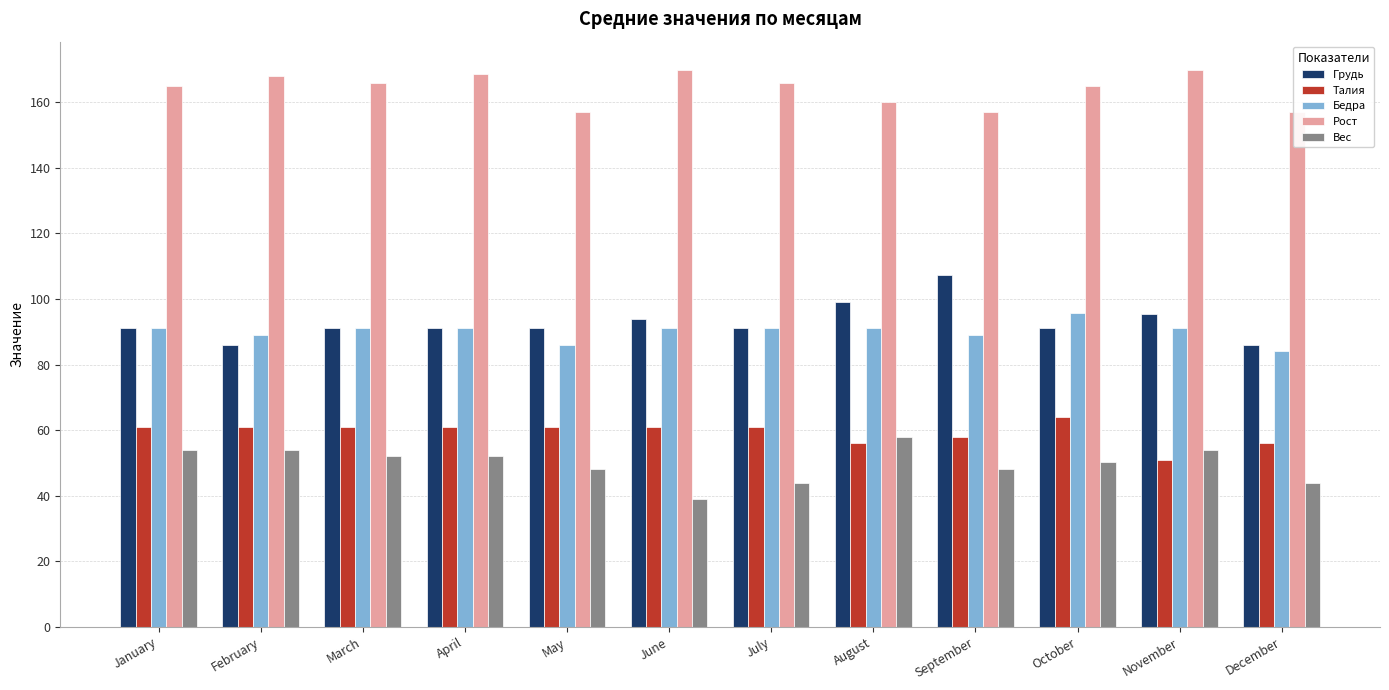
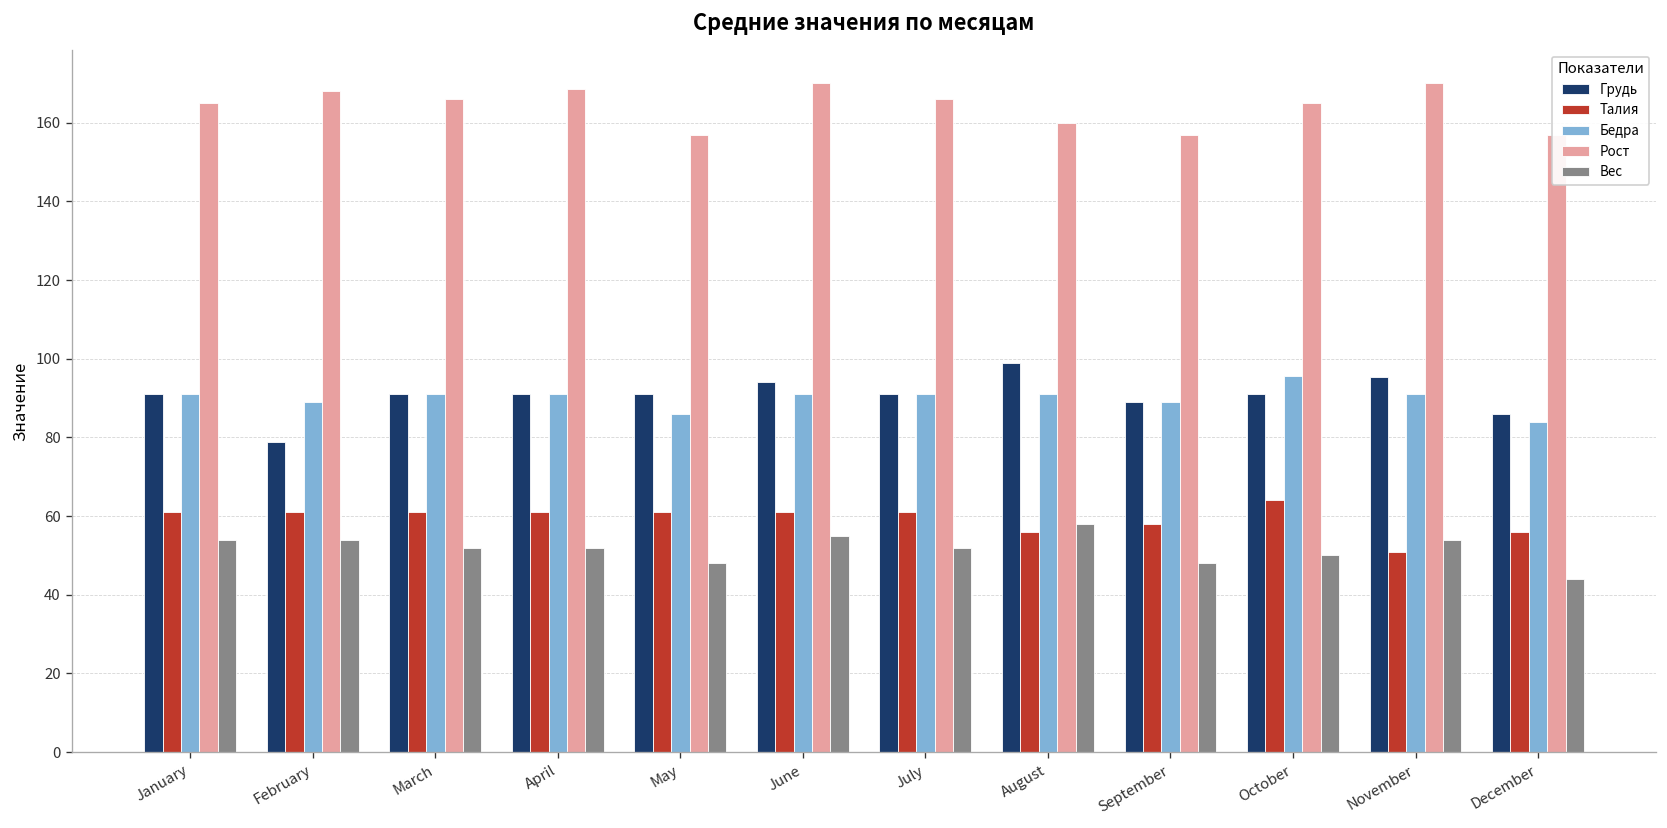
Грудь, February: 86 -> 79
Вес, June: 39 -> 55
Вес, July: 44 -> 52
Грудь, September: 107 -> 89
